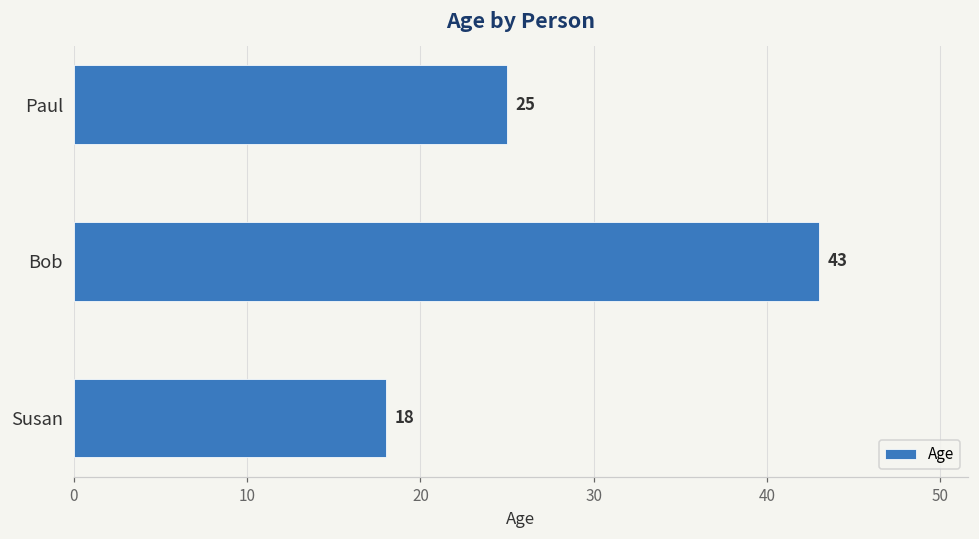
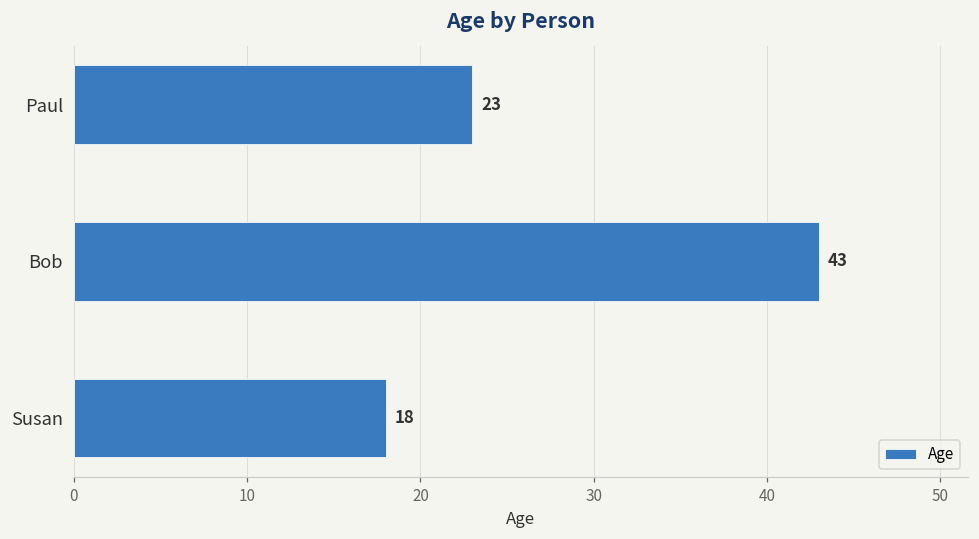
Paul: 25 -> 23
